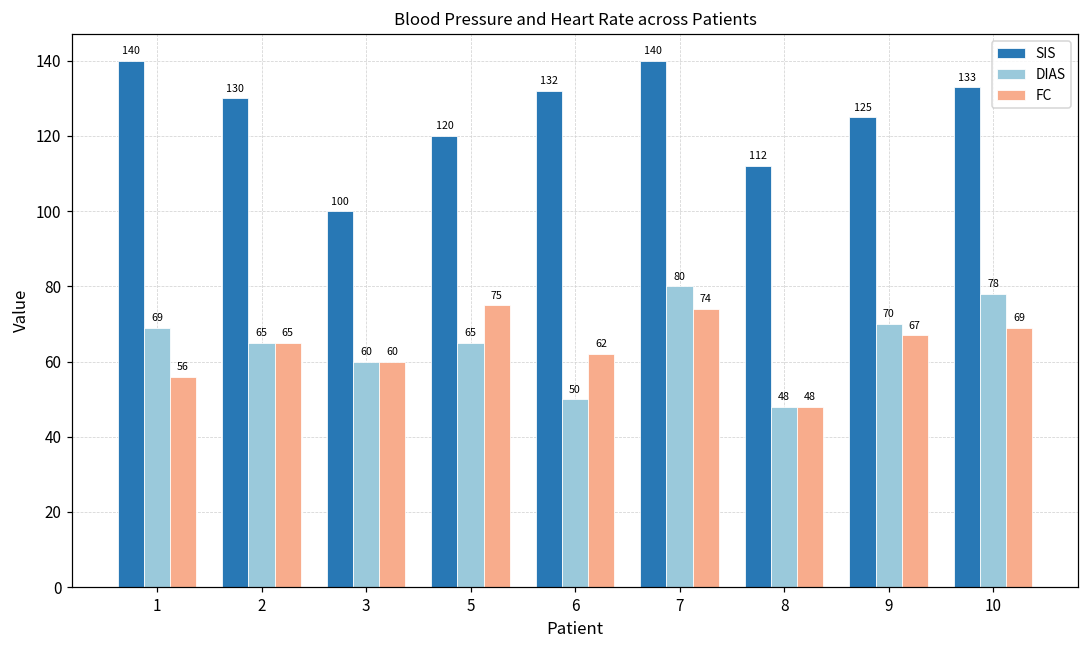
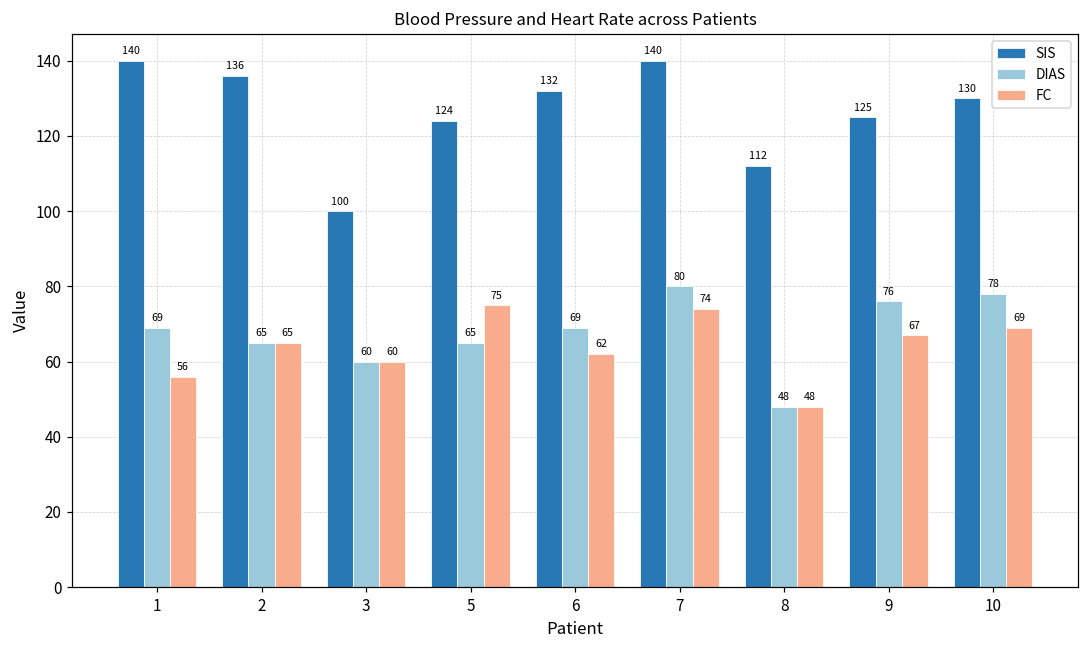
SIS, 2: 130 -> 136
SIS, 5: 120 -> 124
DIAS, 6: 50 -> 69
DIAS, 9: 70 -> 76
SIS, 10: 133 -> 130
